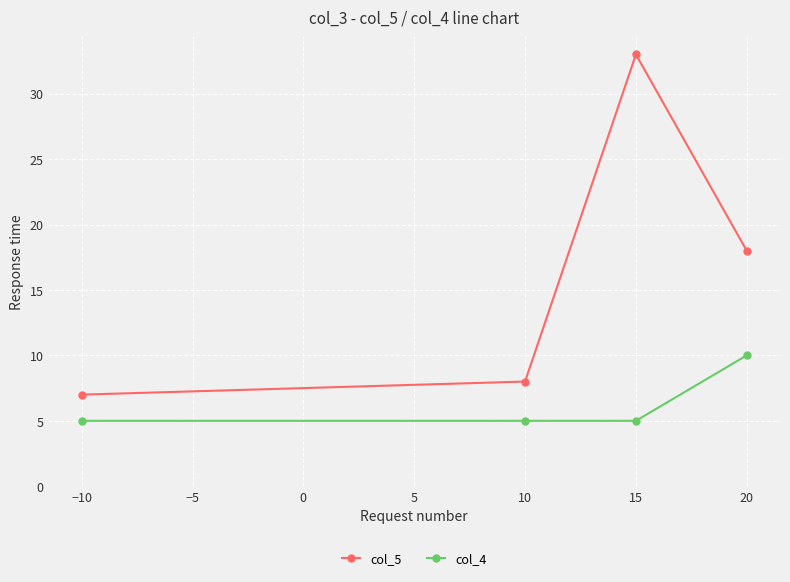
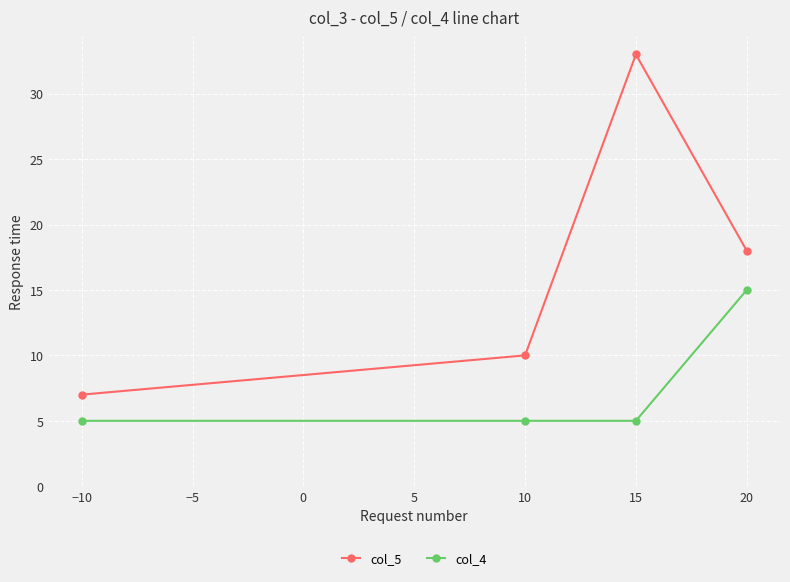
col_5, 10: 8 -> 10
col_4, 20: 10 -> 15
